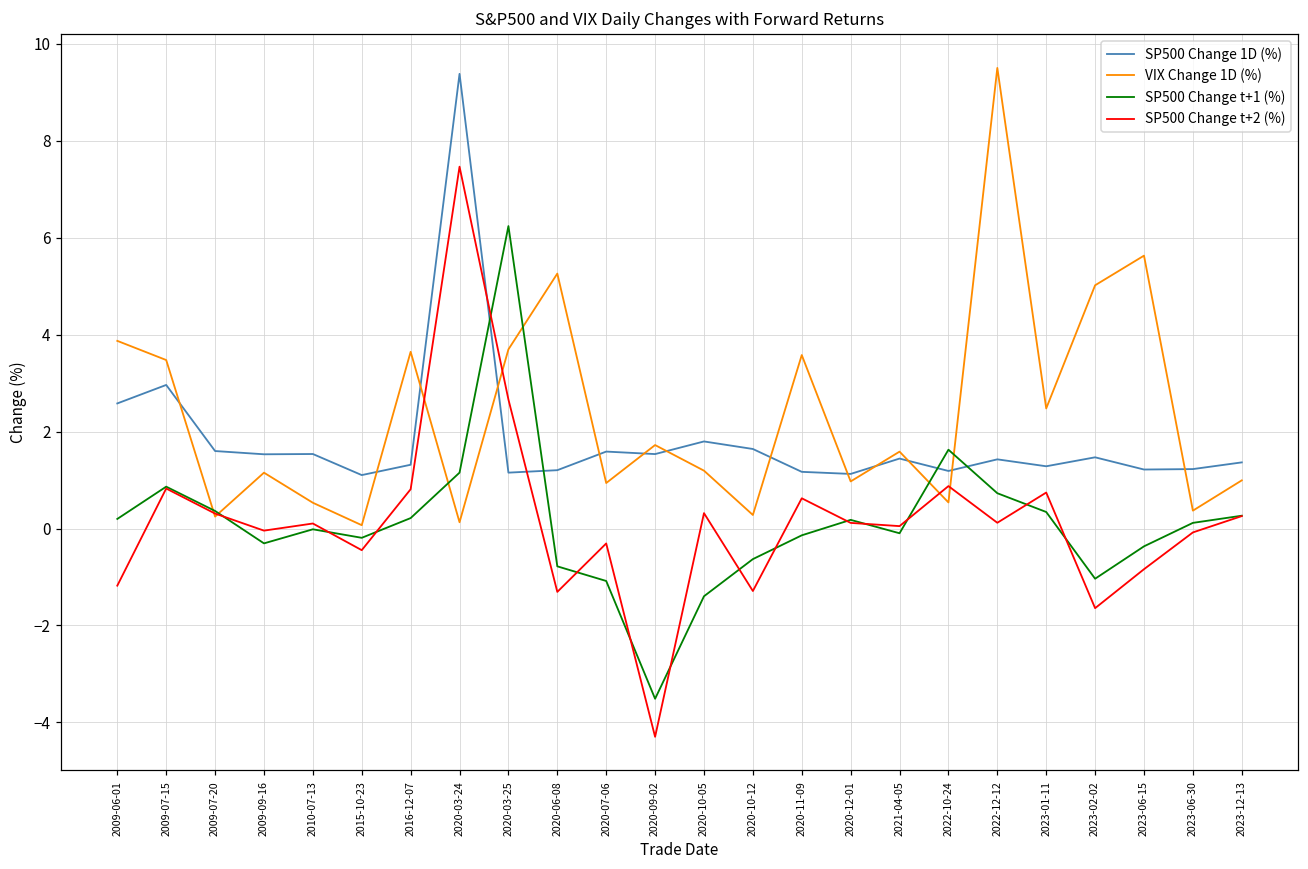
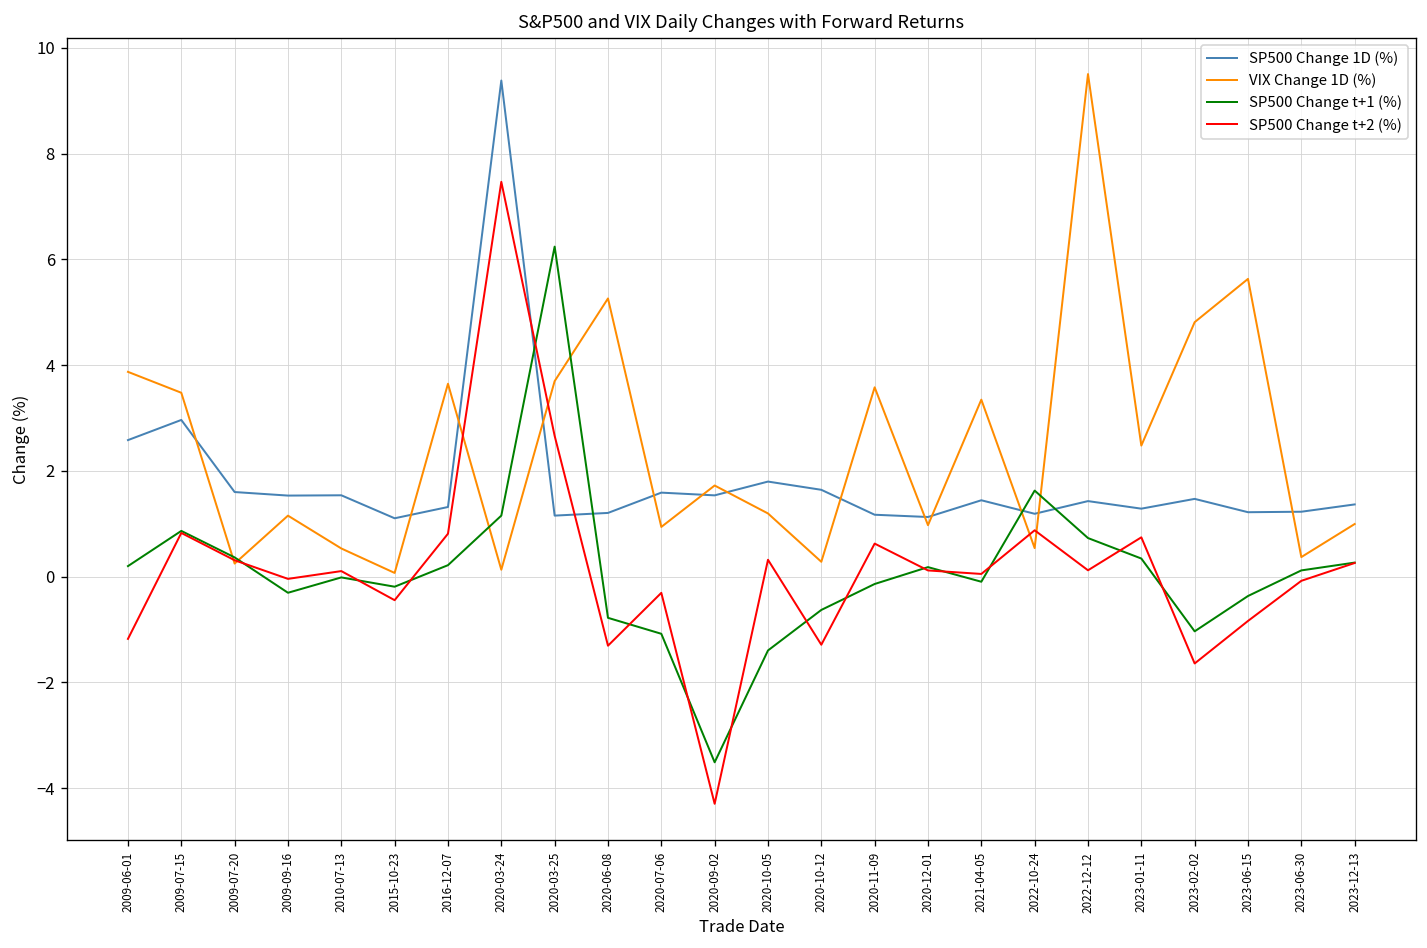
VIX Change 1D (%), 2021-04-05: 1.6 -> 3.3
VIX Change 1D (%), 2023-02-02: 5.0 -> 4.8
